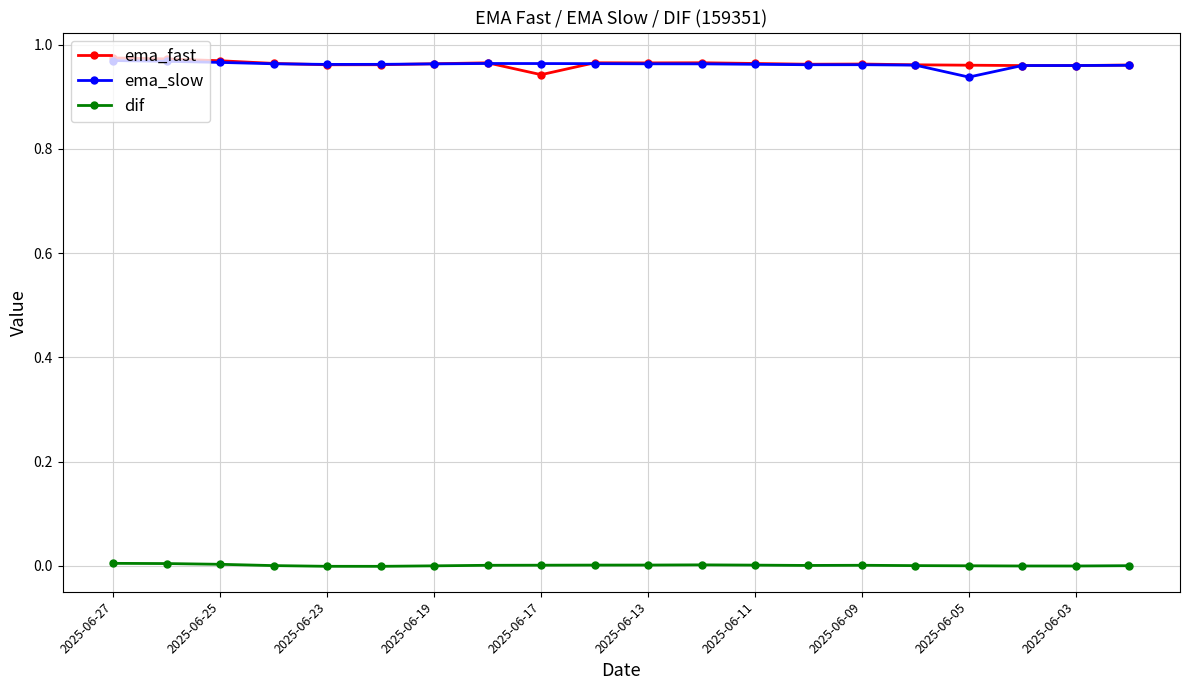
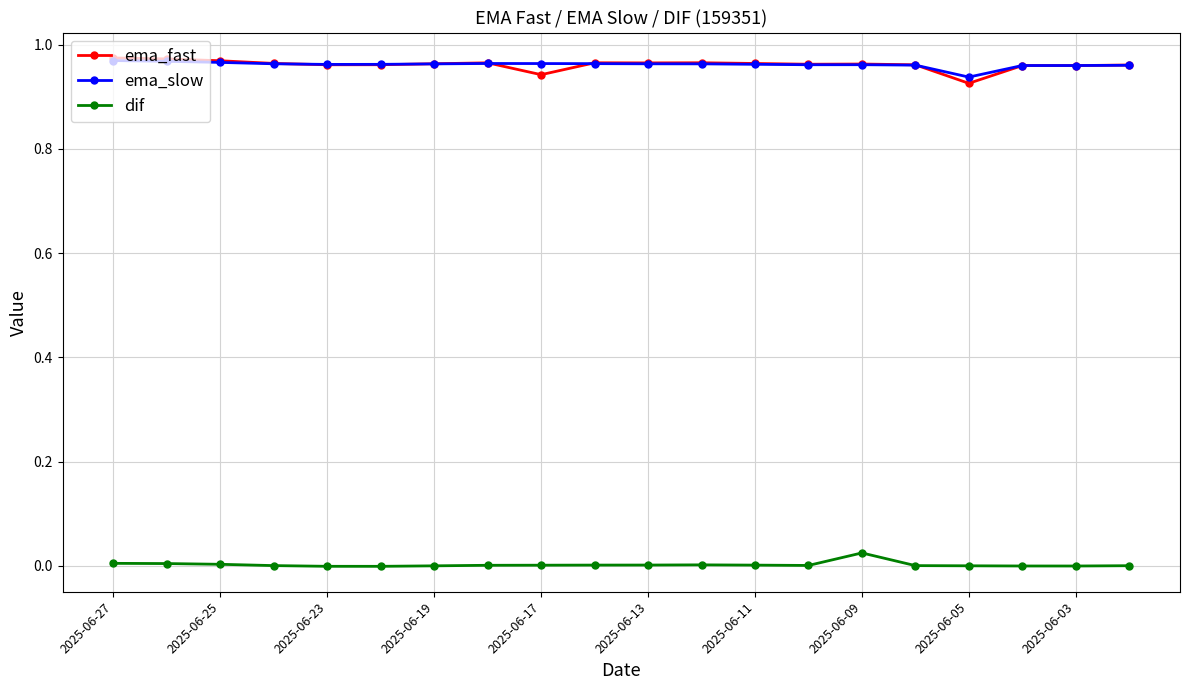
dif, 2025-06-09: 0.00 -> 0.02
ema_fast, 2025-06-05: 0.96 -> 0.93
